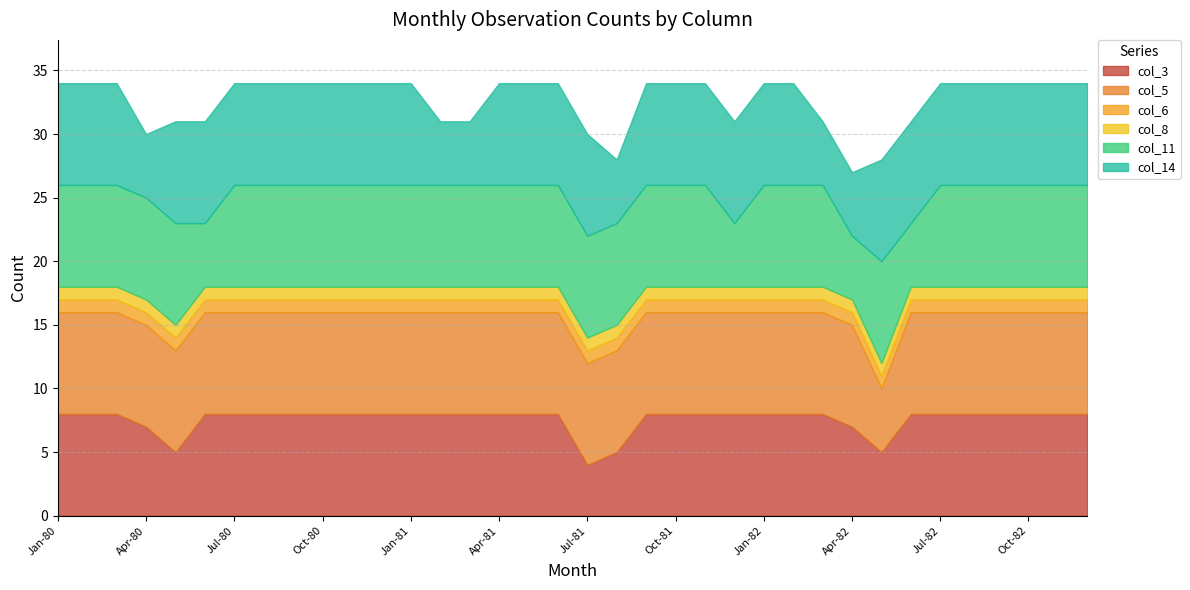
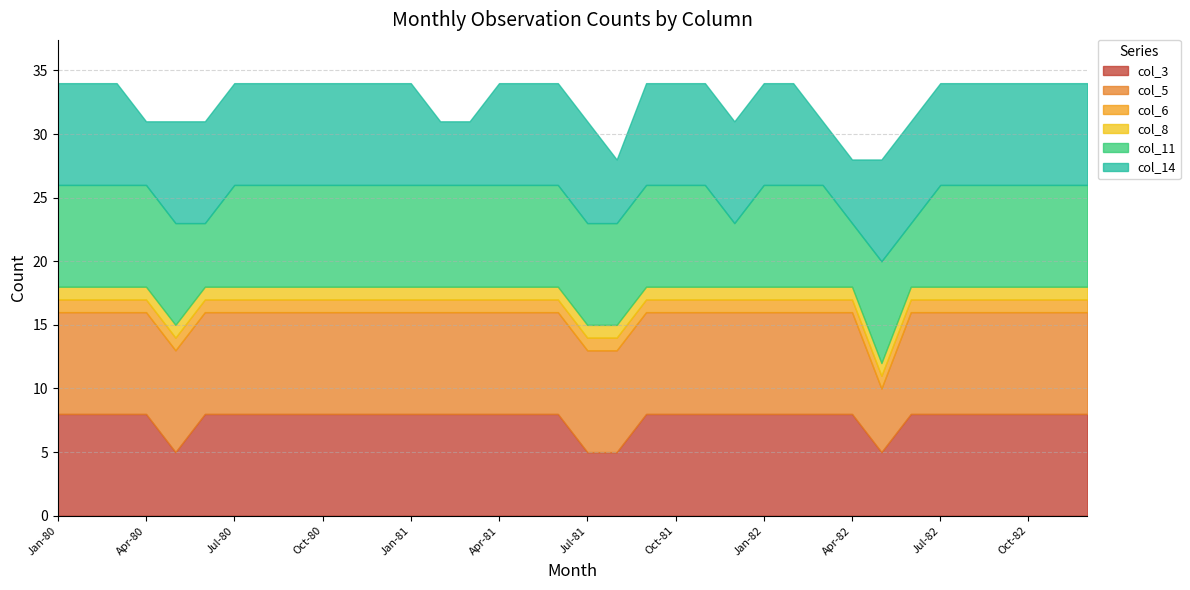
col_3, Apr-80: 7 -> 8
col_3, Jul-81: 4 -> 5
col_3, Apr-82: 7 -> 8
